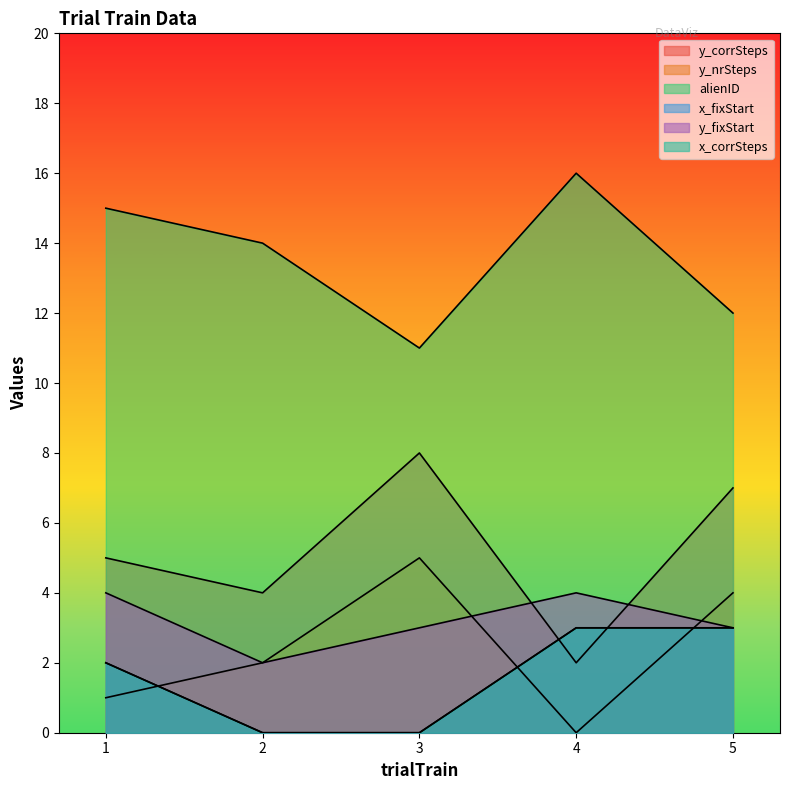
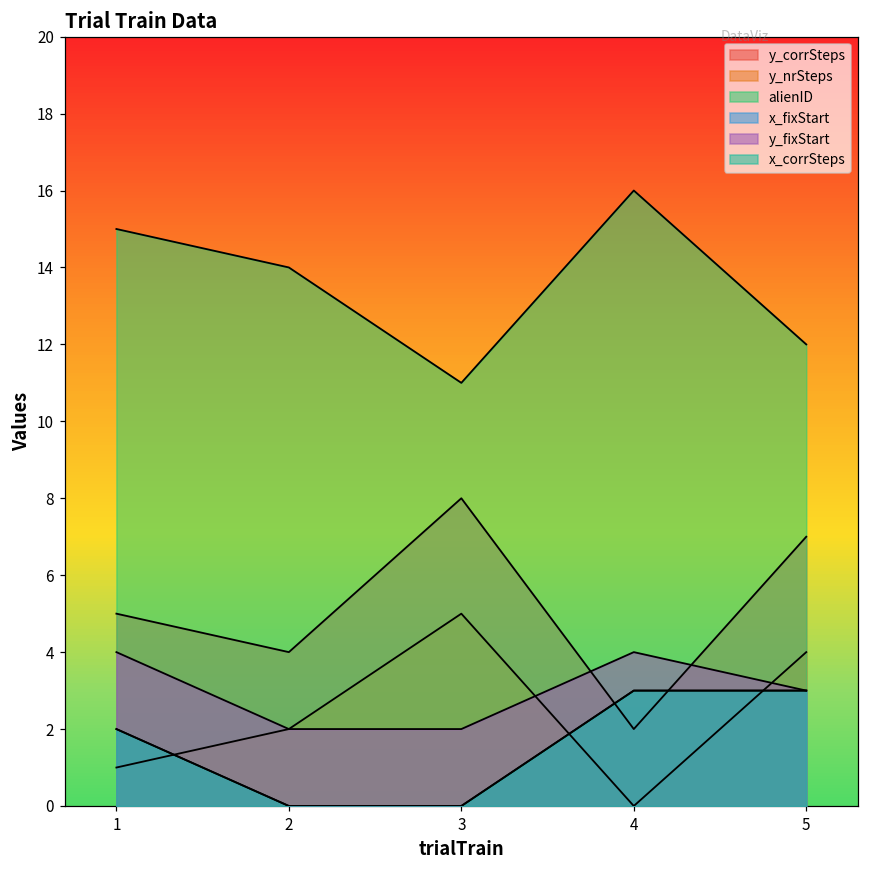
y_fixStart, 3: 3 -> 2
